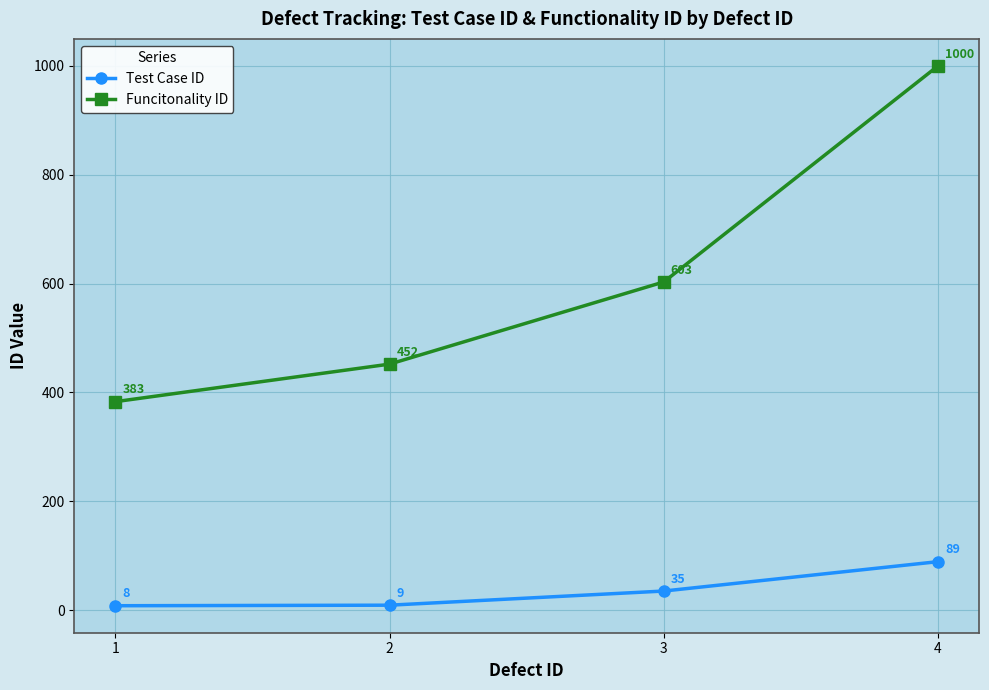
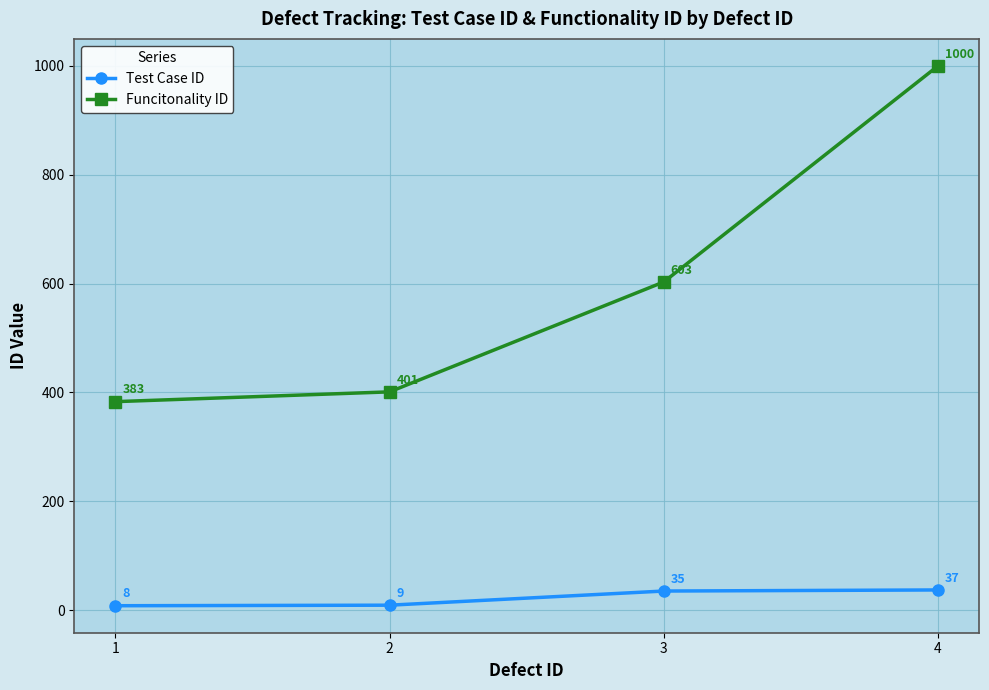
Funcitonality ID, 2: 452 -> 401
Test Case ID, 4: 89 -> 37
